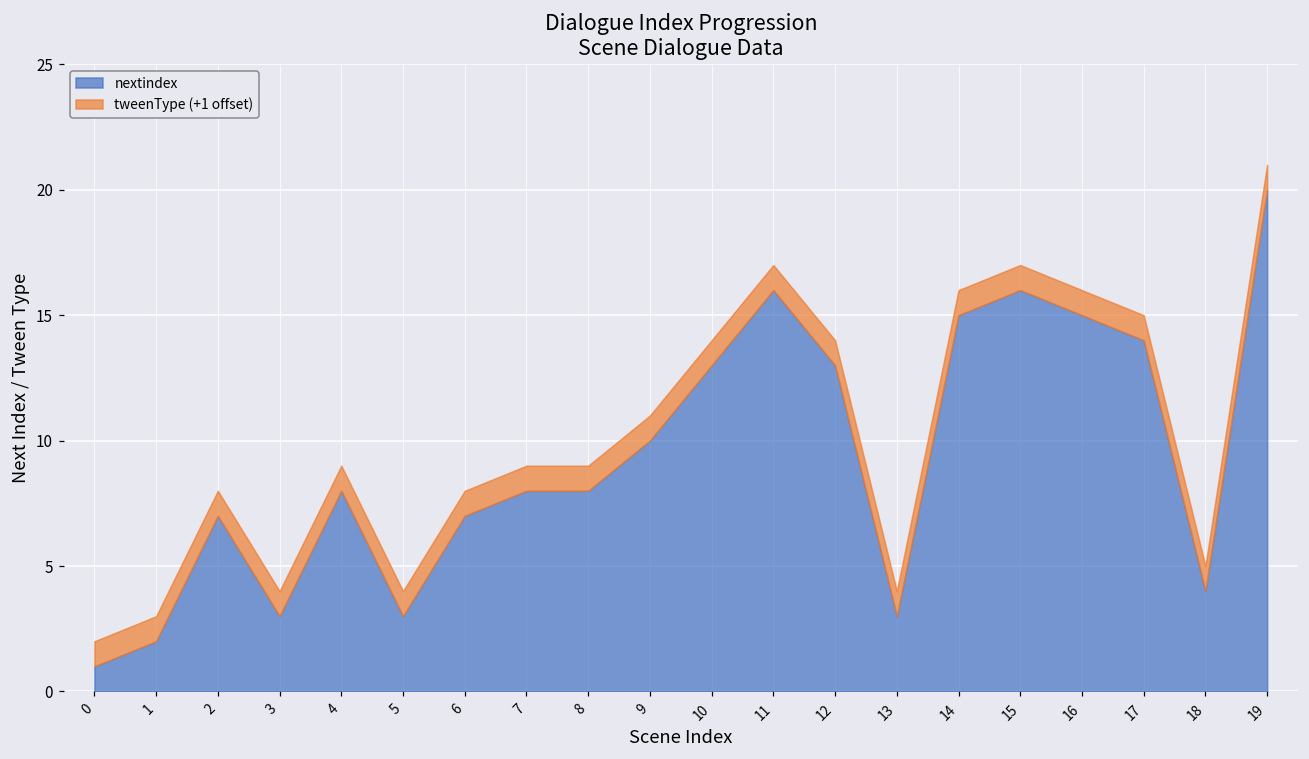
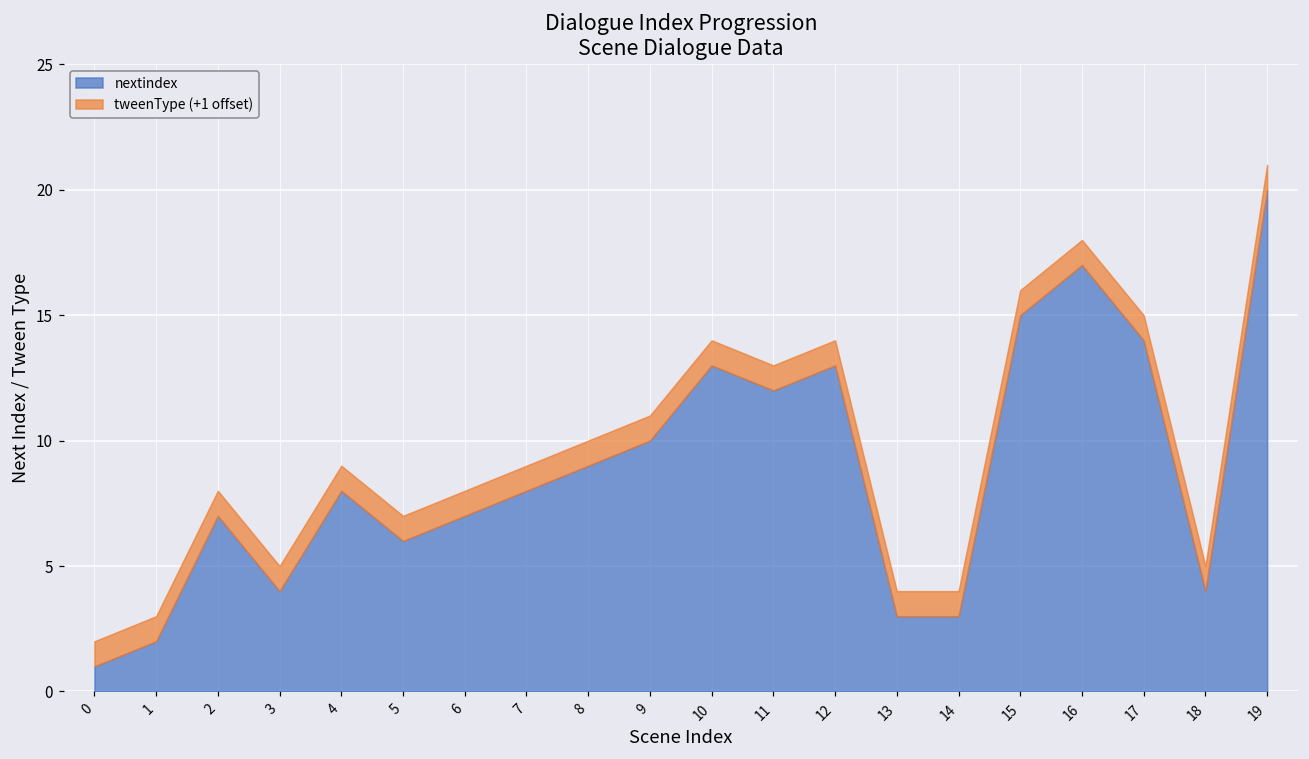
nextindex, 3: 3 -> 4
nextindex, 5: 3 -> 6
nextindex, 8: 8 -> 9
nextindex, 11: 16 -> 12
nextindex, 14: 15 -> 3
nextindex, 15: 16 -> 15
nextindex, 16: 15 -> 17
